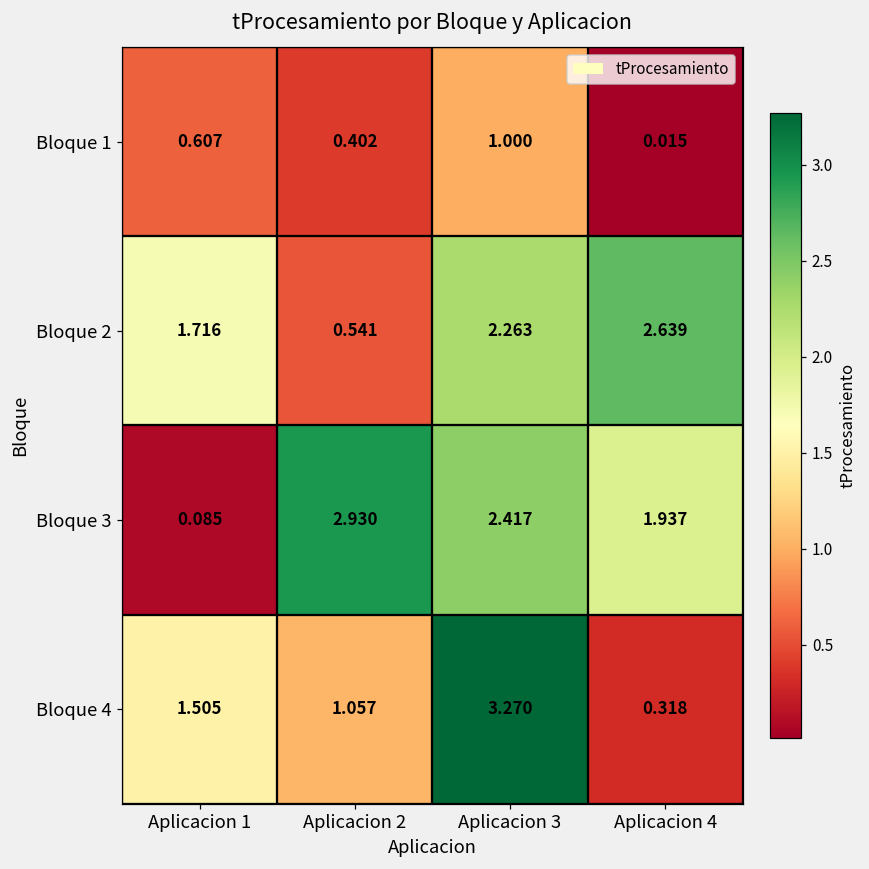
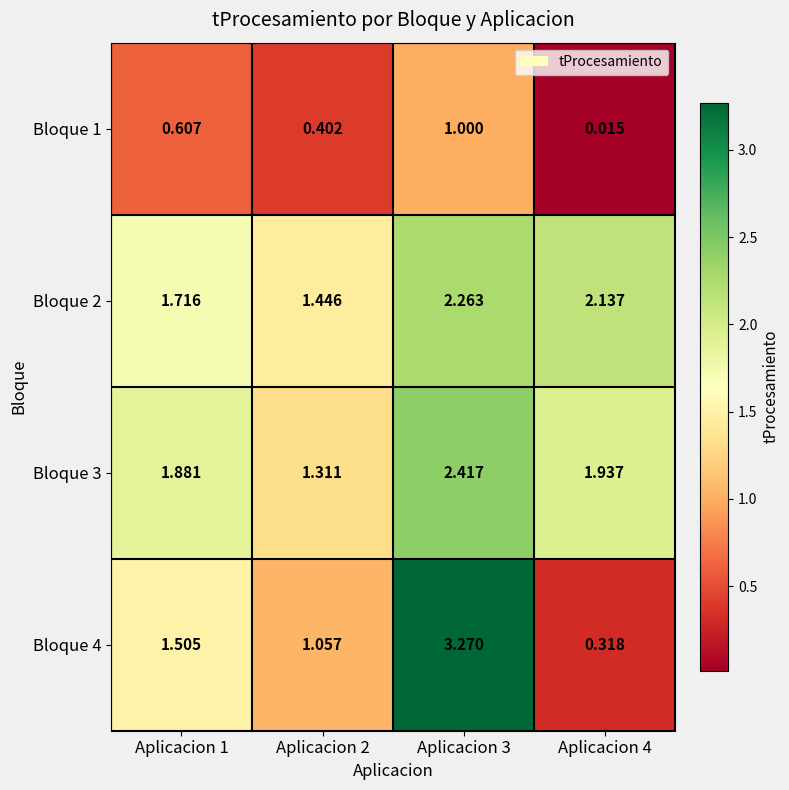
Bloque 2, Aplicacion 2: 0.541 -> 1.446
Bloque 2, Aplicacion 4: 2.639 -> 2.137
Bloque 3, Aplicacion 1: 0.085 -> 1.881
Bloque 3, Aplicacion 2: 2.930 -> 1.311
